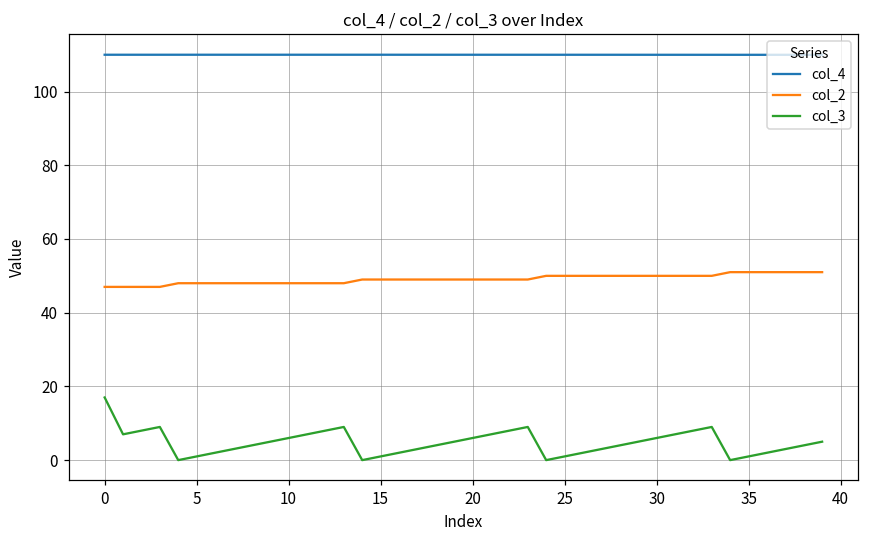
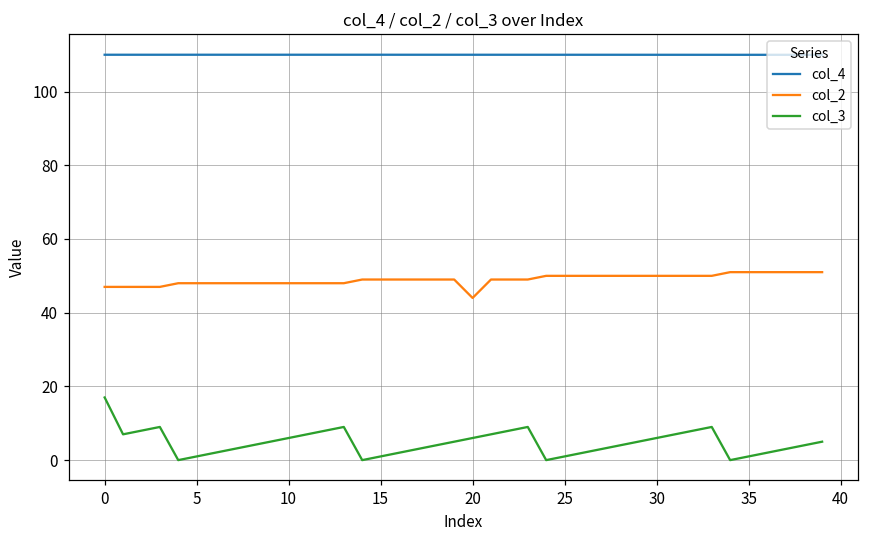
col_2, 20: 49 -> 44
